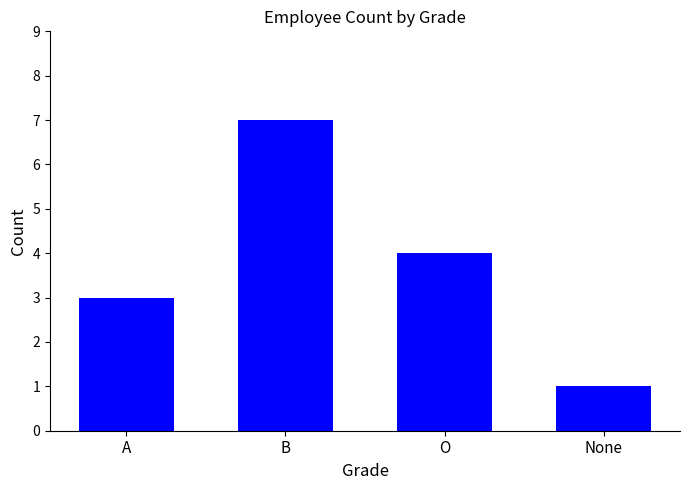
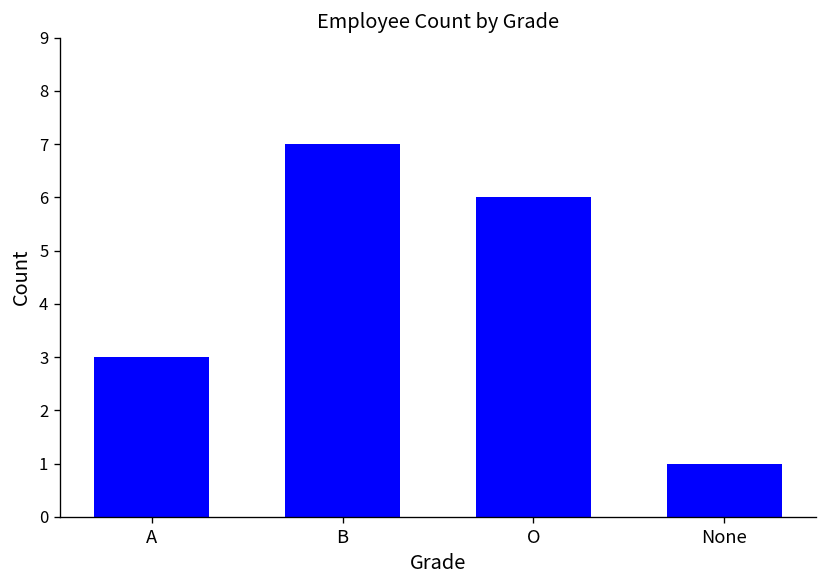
O: 4 -> 6
